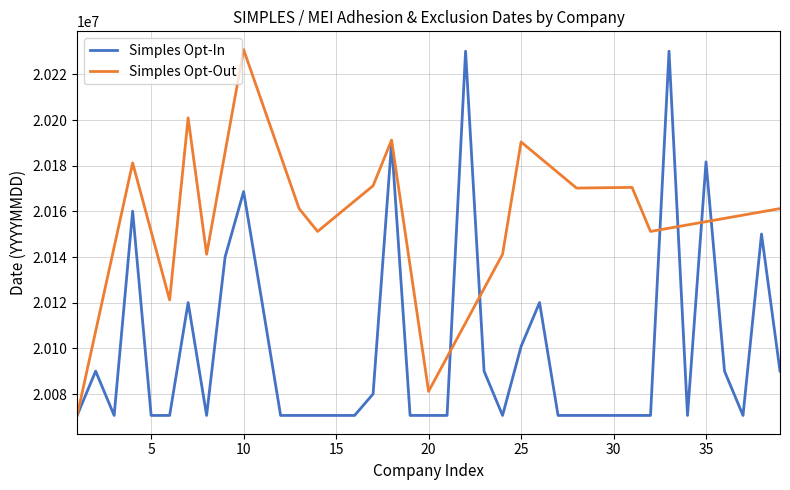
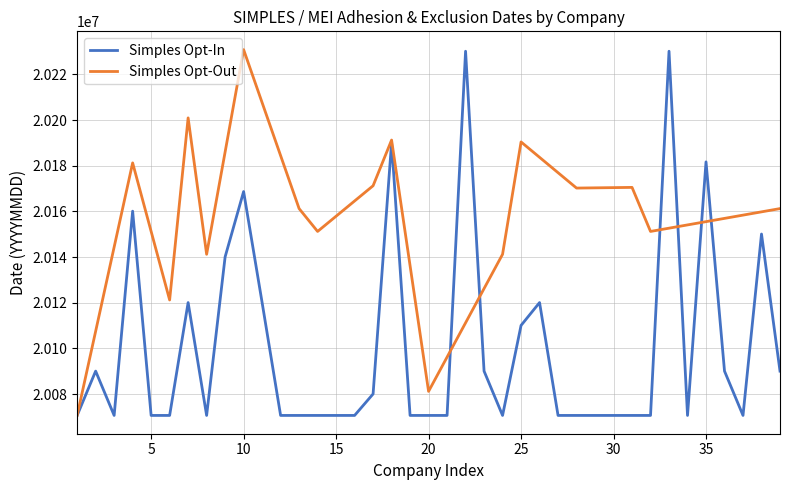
Simples Opt-In, 25: 20101000 -> 20110000
